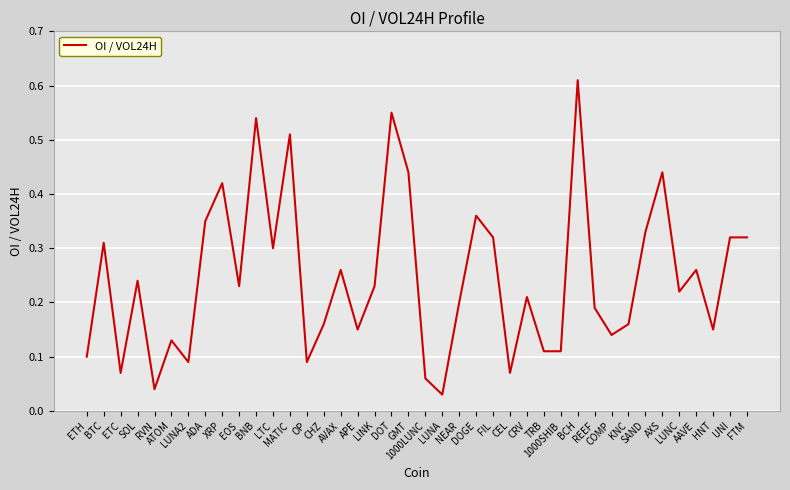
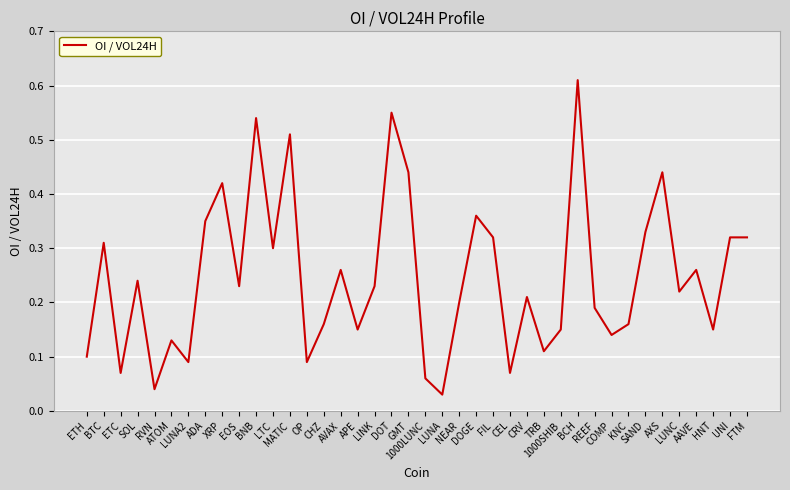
1000SHIB: 0.11 -> 0.15
